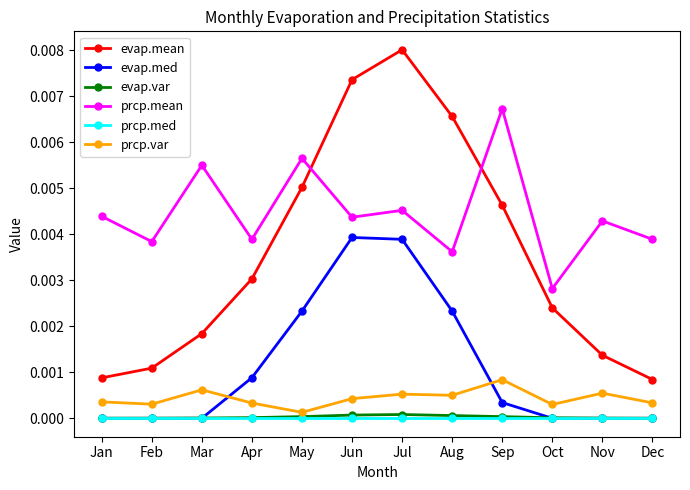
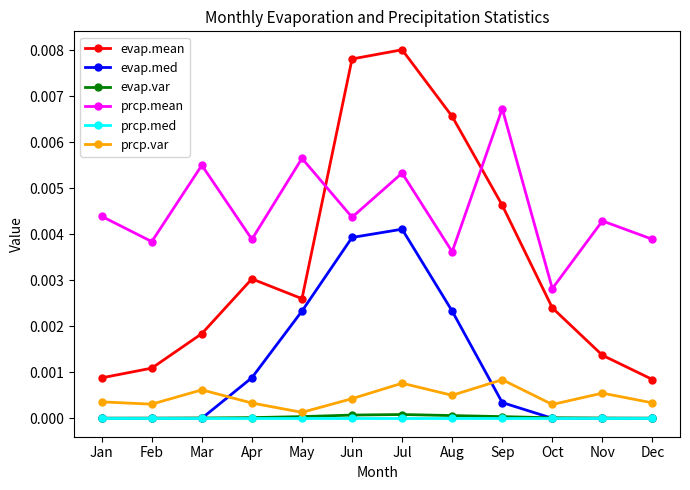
evap.mean, May: 0.0050 -> 0.0026
evap.mean, Jun: 0.0074 -> 0.0078
evap.med, Jul: 0.0039 -> 0.0041
prcp.mean, Jul: 0.0045 -> 0.0053
prcp.var, Jul: 0.0005 -> 0.0008
